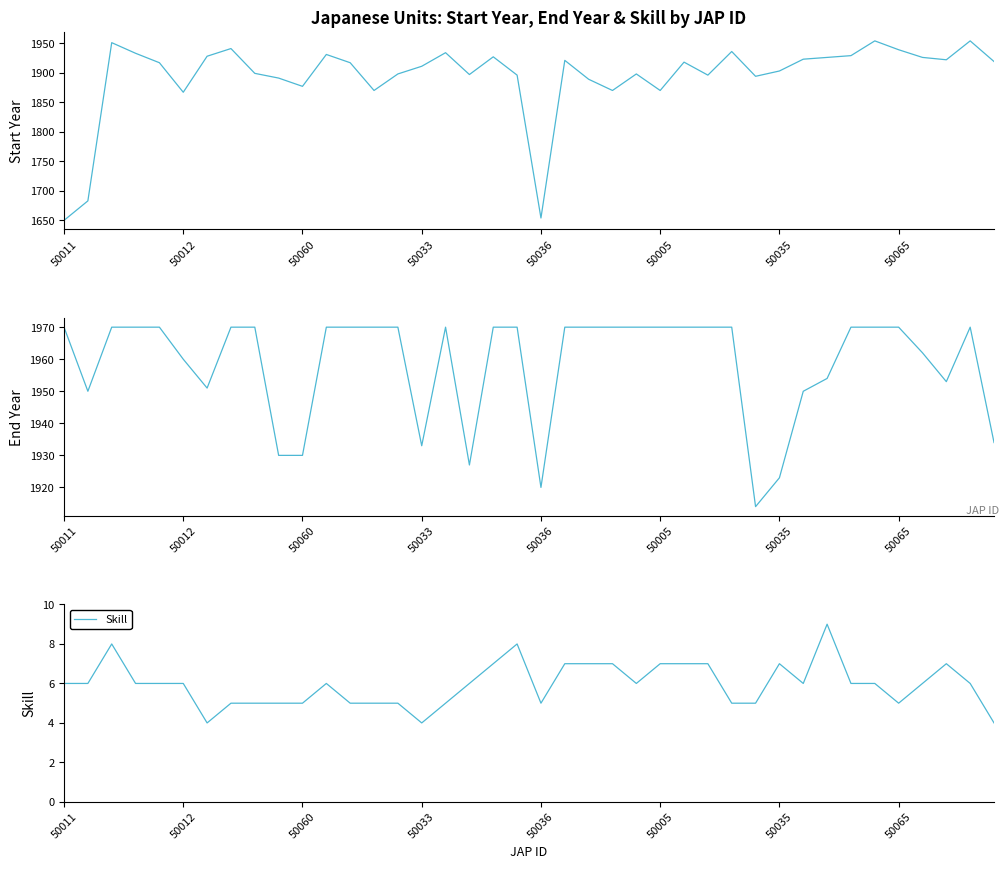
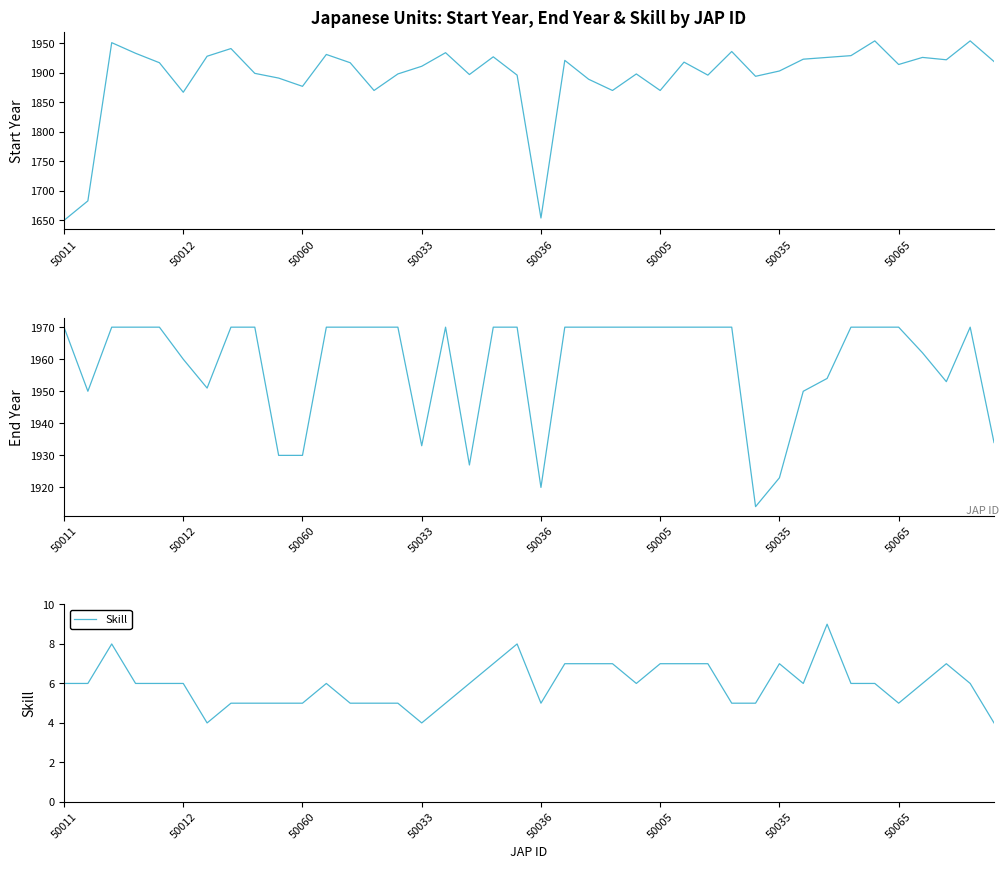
Japanese Units: Start Year, End Year & Skill by JAP ID, 50065: 1940 -> 1910
